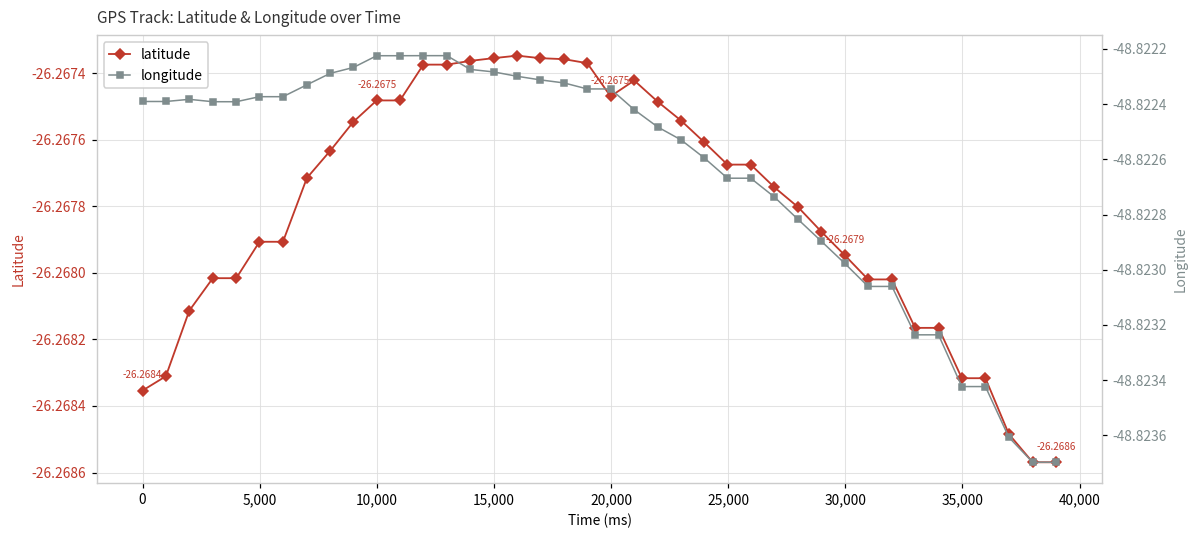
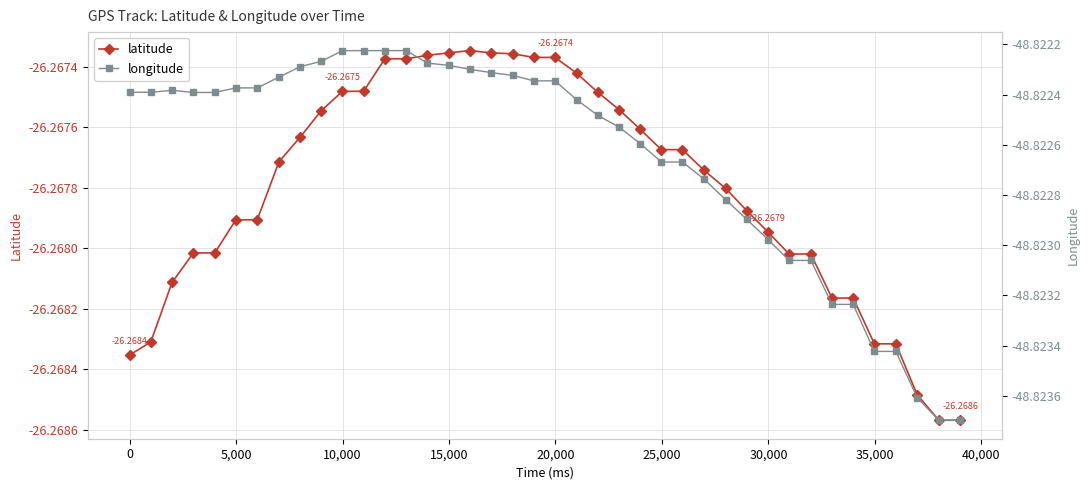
latitude, 20,000: -26.2675 -> -26.2674
